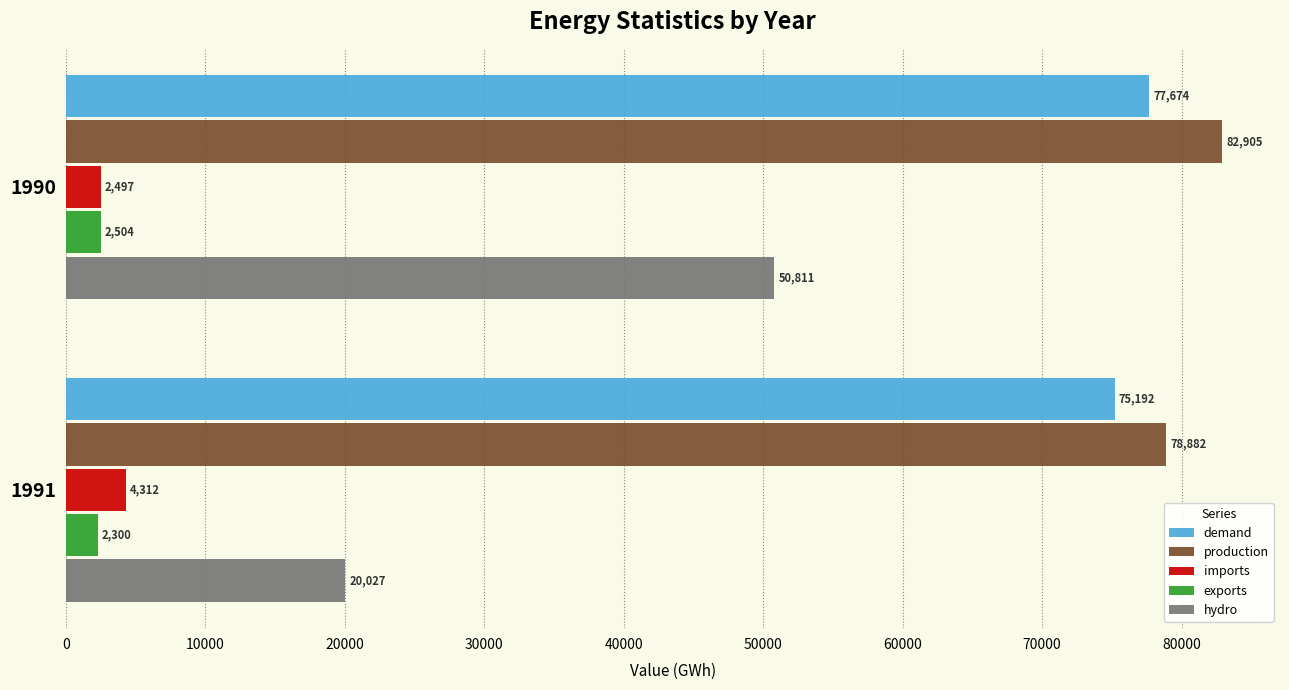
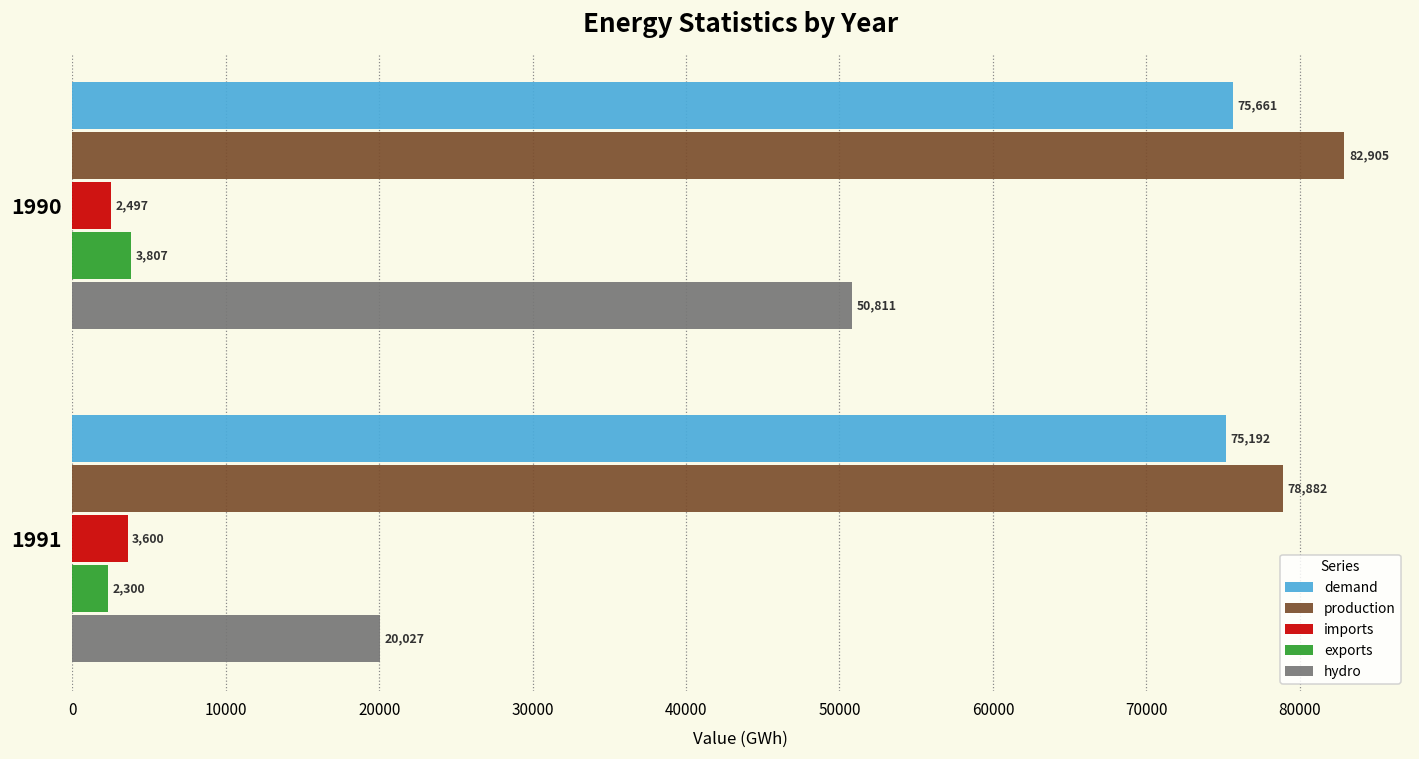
demand, 1990: 77,674 -> 75,661
exports, 1990: 2,504 -> 3,807
imports, 1991: 4,312 -> 3,600
